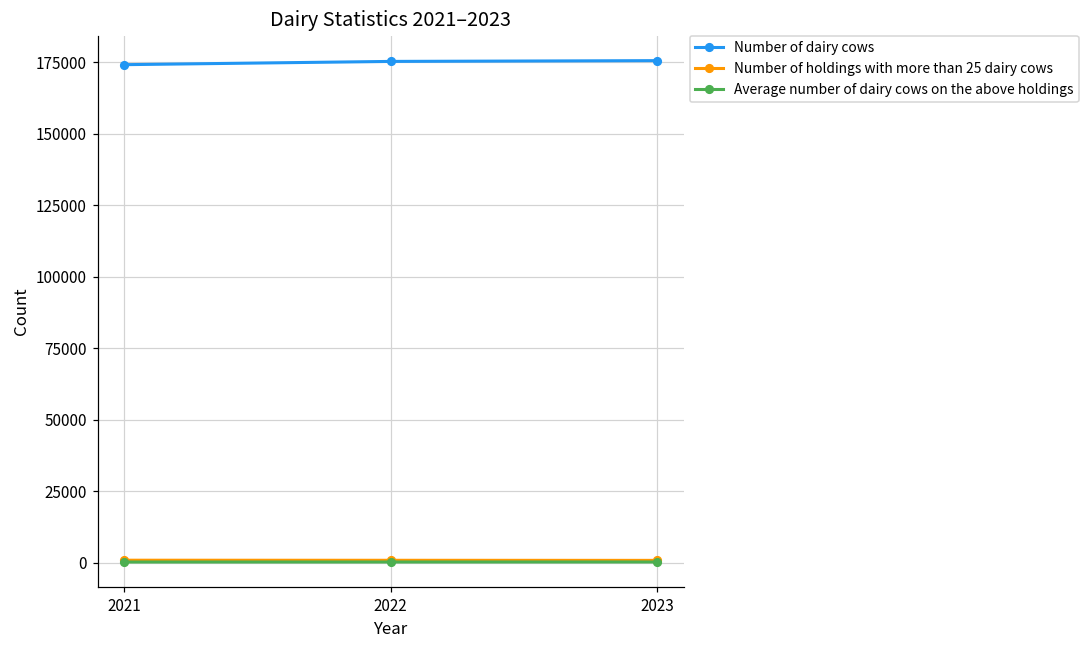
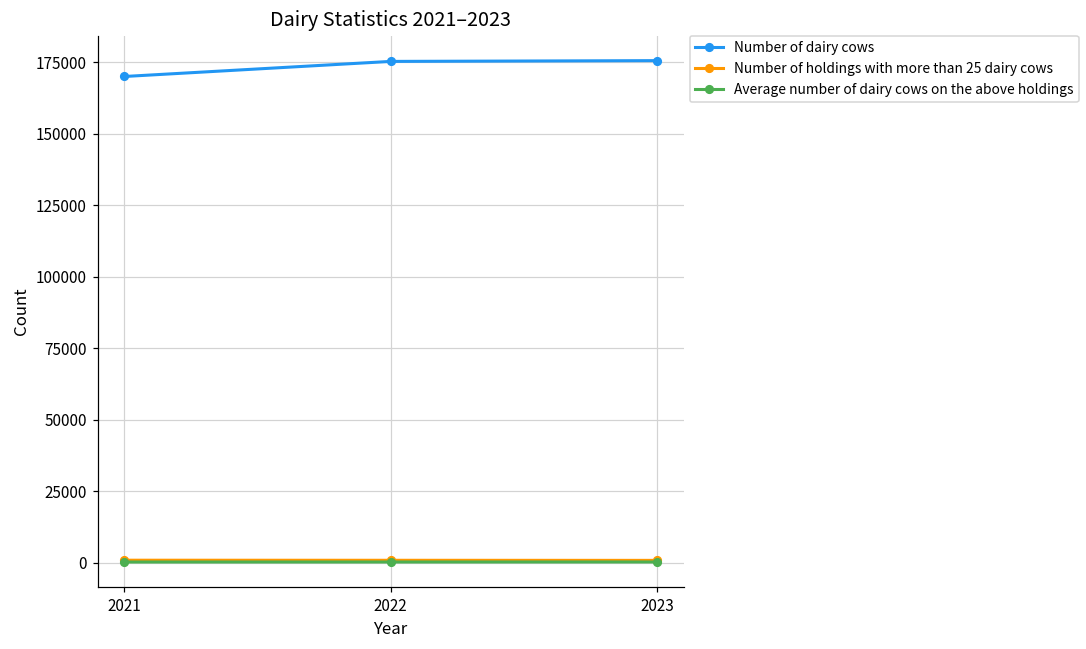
Number of dairy cows, 2021: 174000 -> 170000
